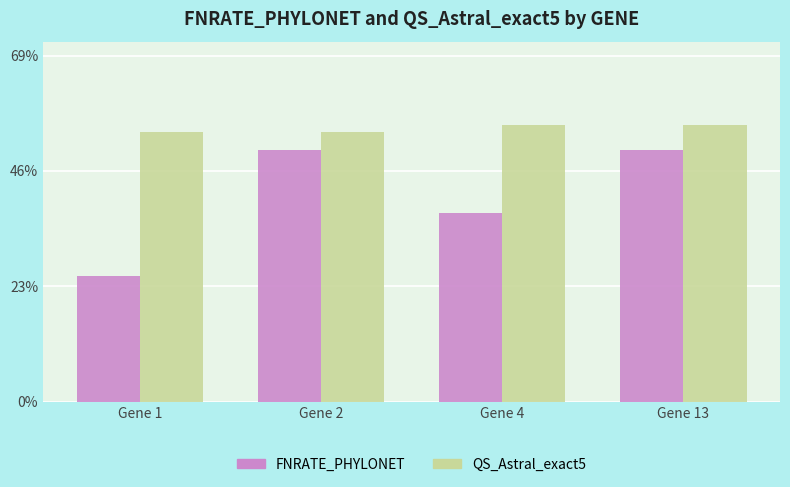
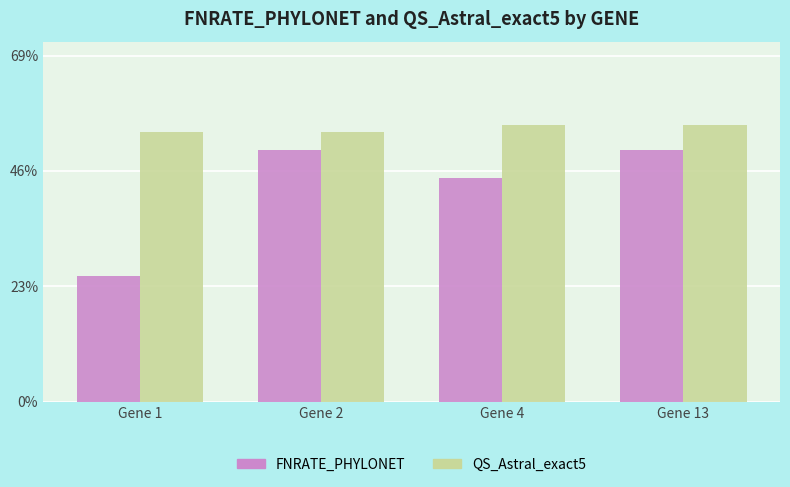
FNRATE_PHYLONET, Gene 4: 38% -> 45%
